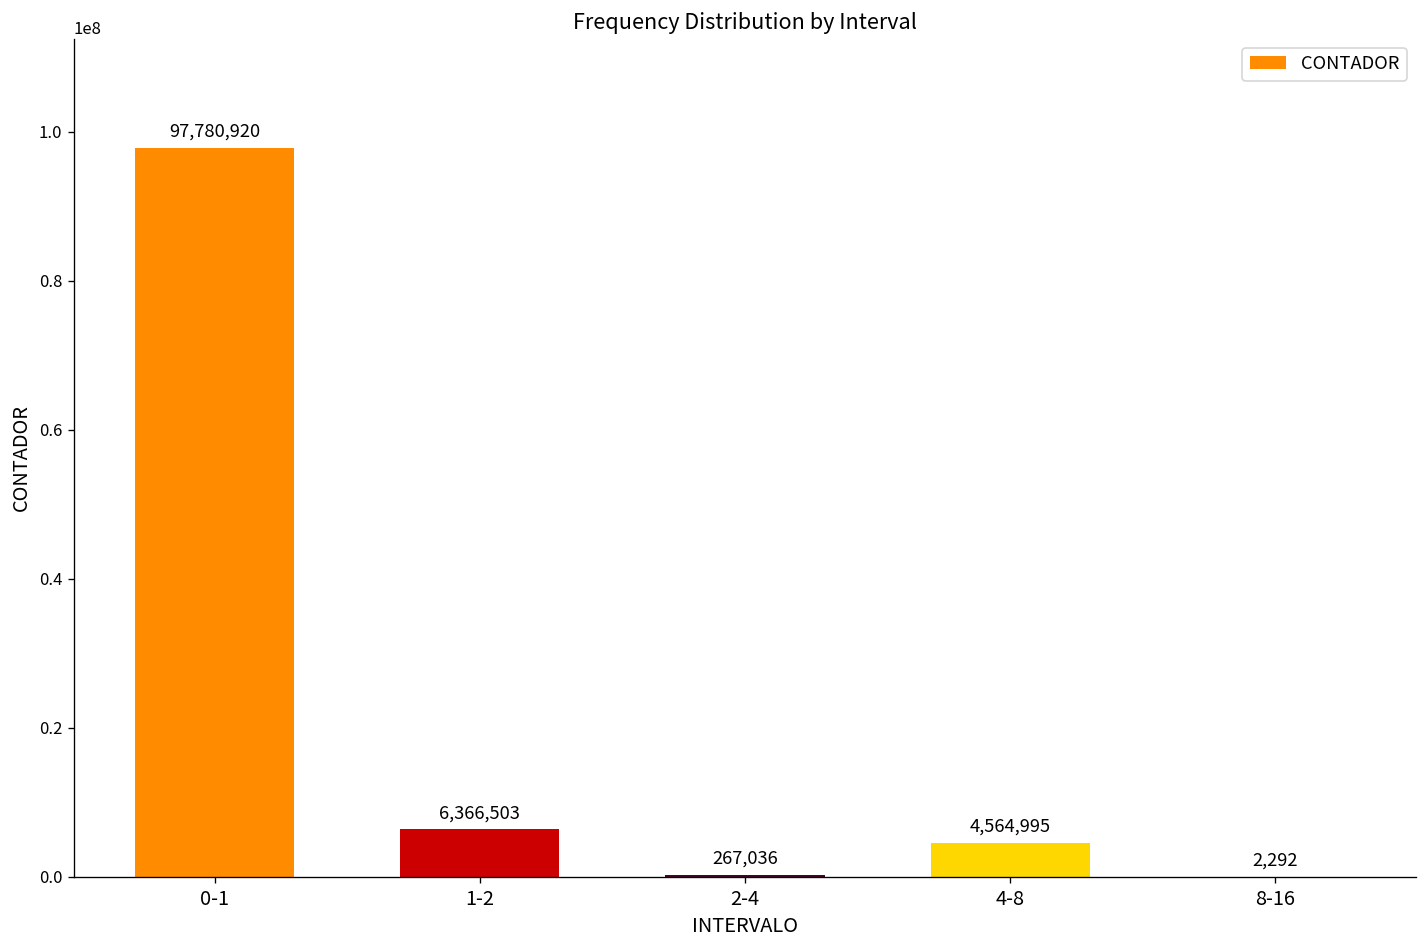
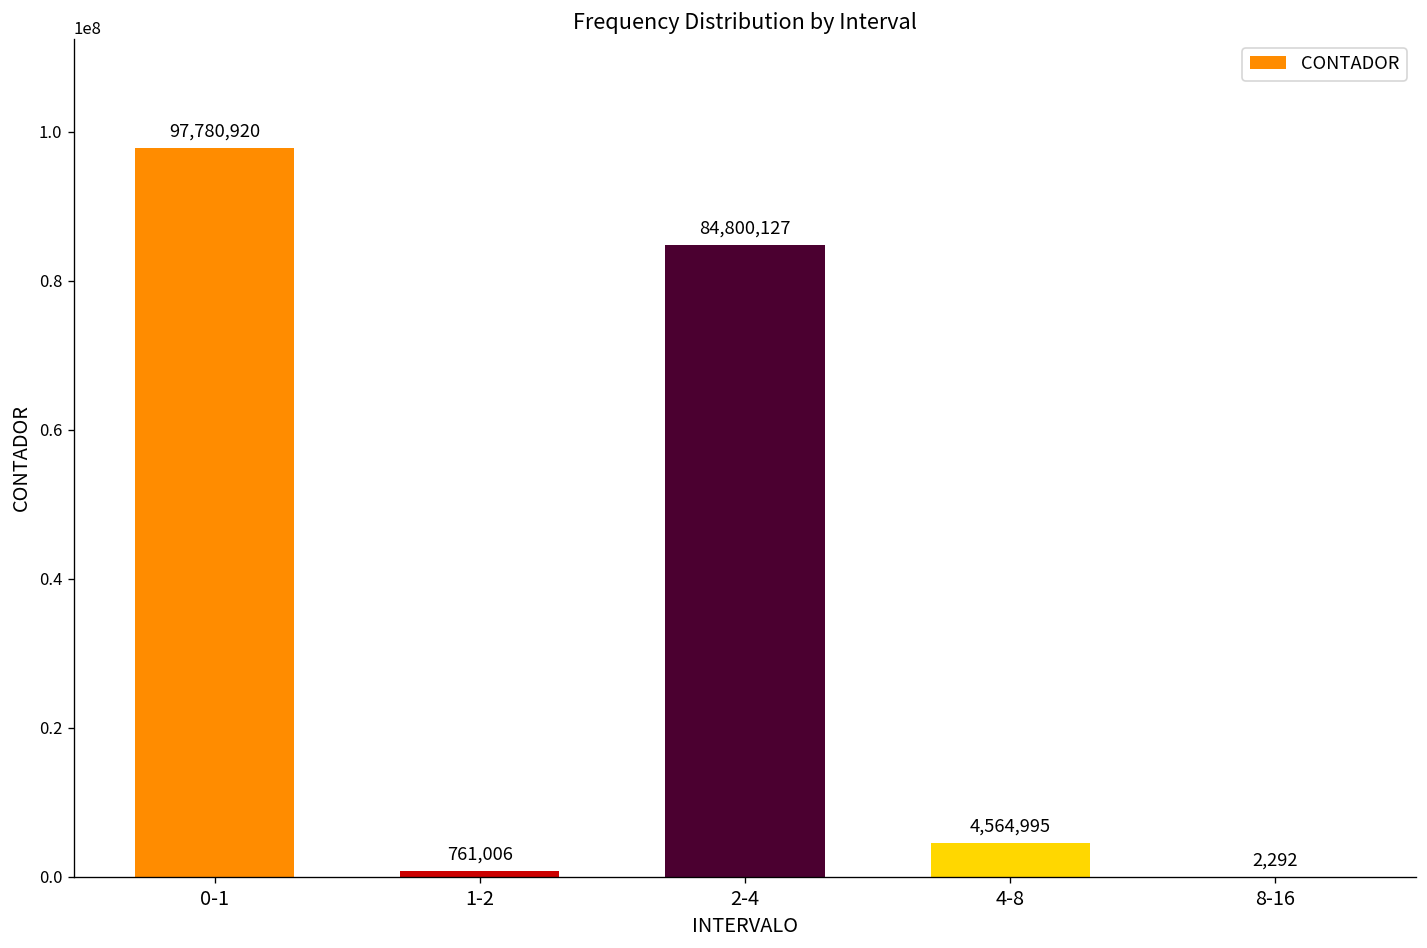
1-2: 6,366,503 -> 761,006
2-4: 267,036 -> 84,800,127
